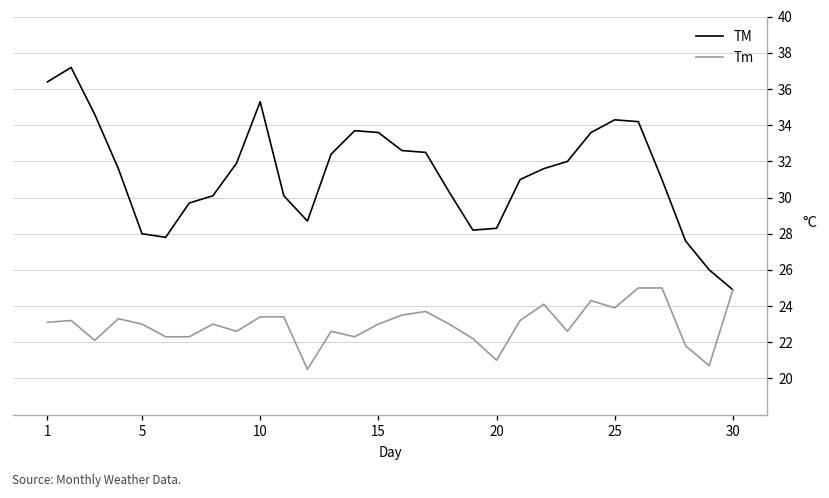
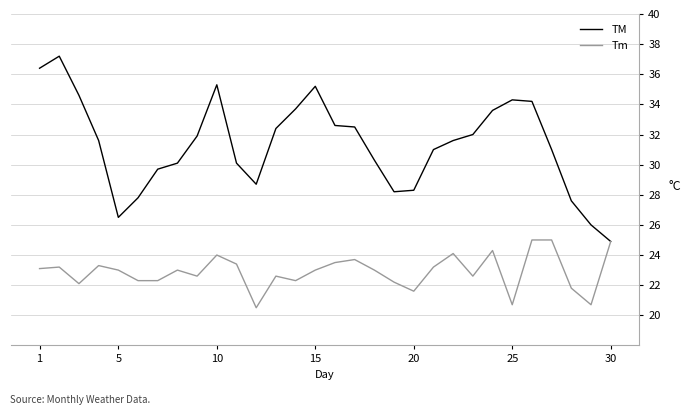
TM, 5: 28.0 -> 26.5
Tm, 10: 23.4 -> 24.0
TM, 15: 33.6 -> 35.2
Tm, 20: 21.0 -> 21.6
Tm, 25: 23.9 -> 20.7
